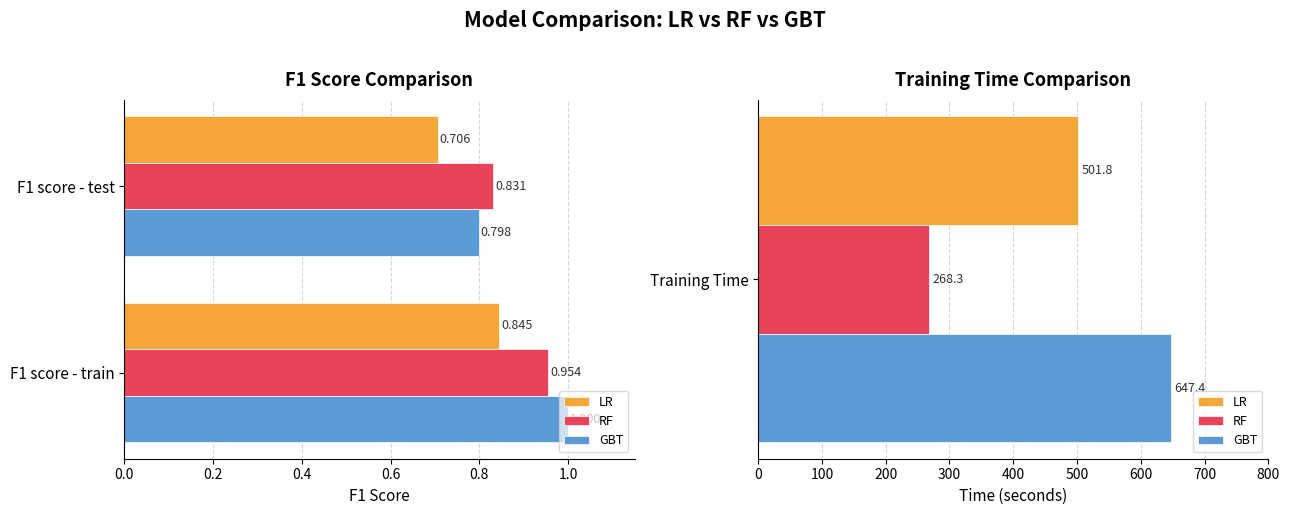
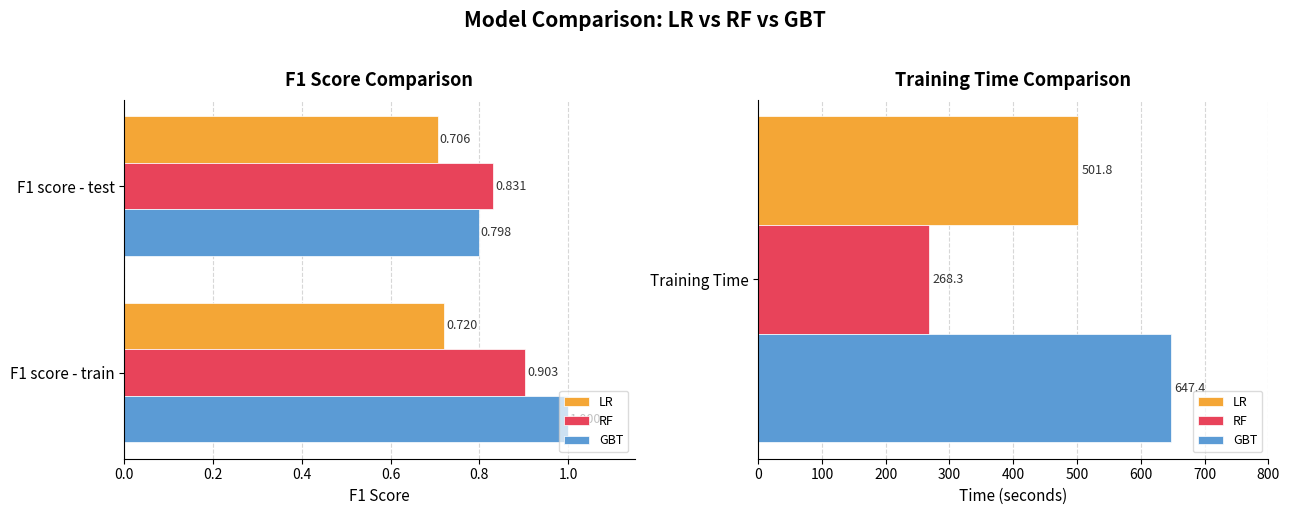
F1 Score Comparison, LR, F1 score - train: 0.845 -> 0.720
F1 Score Comparison, RF, F1 score - train: 0.954 -> 0.903
